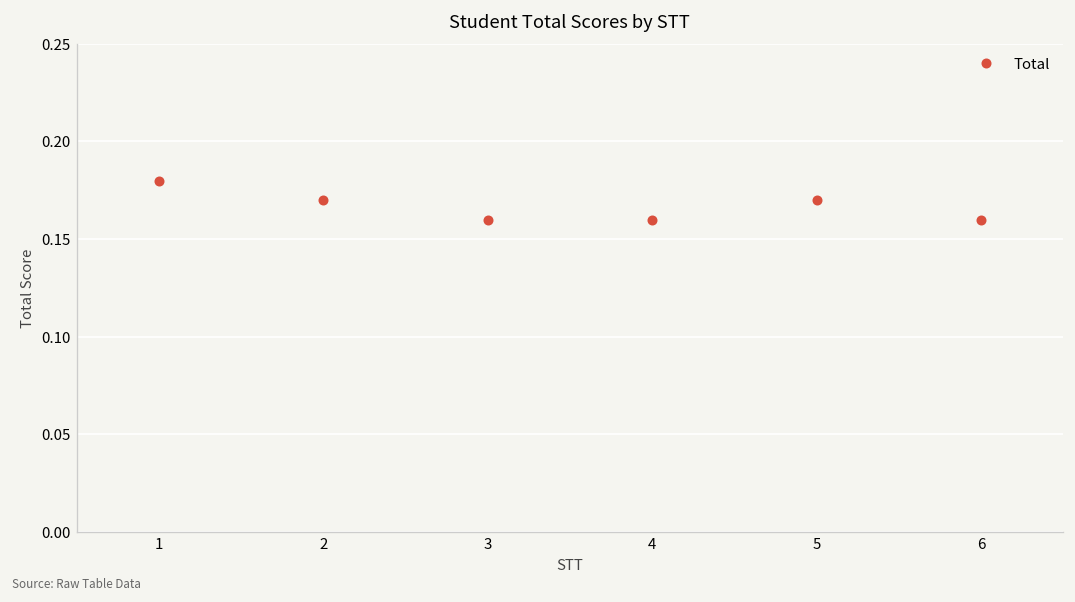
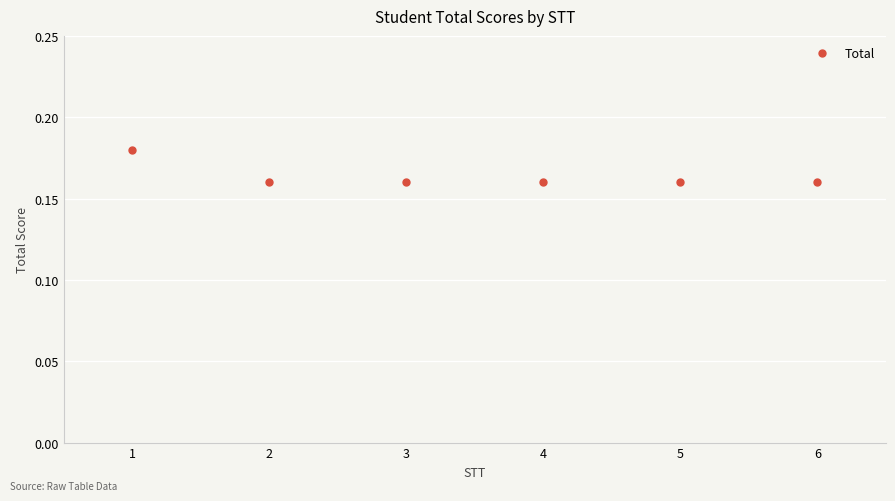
2: 0.17 -> 0.16
5: 0.17 -> 0.16
